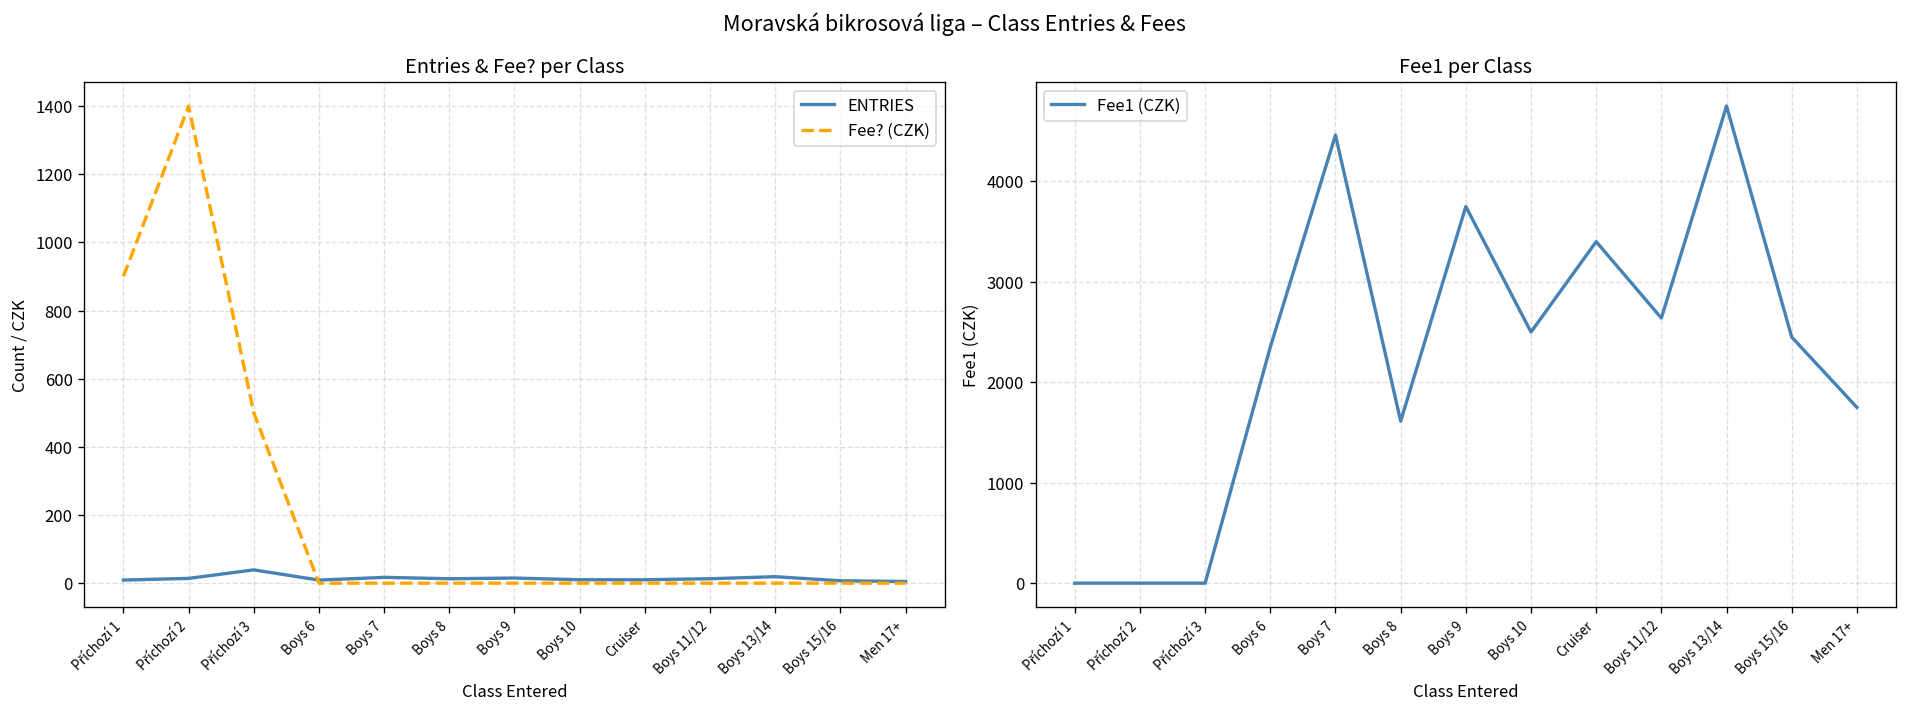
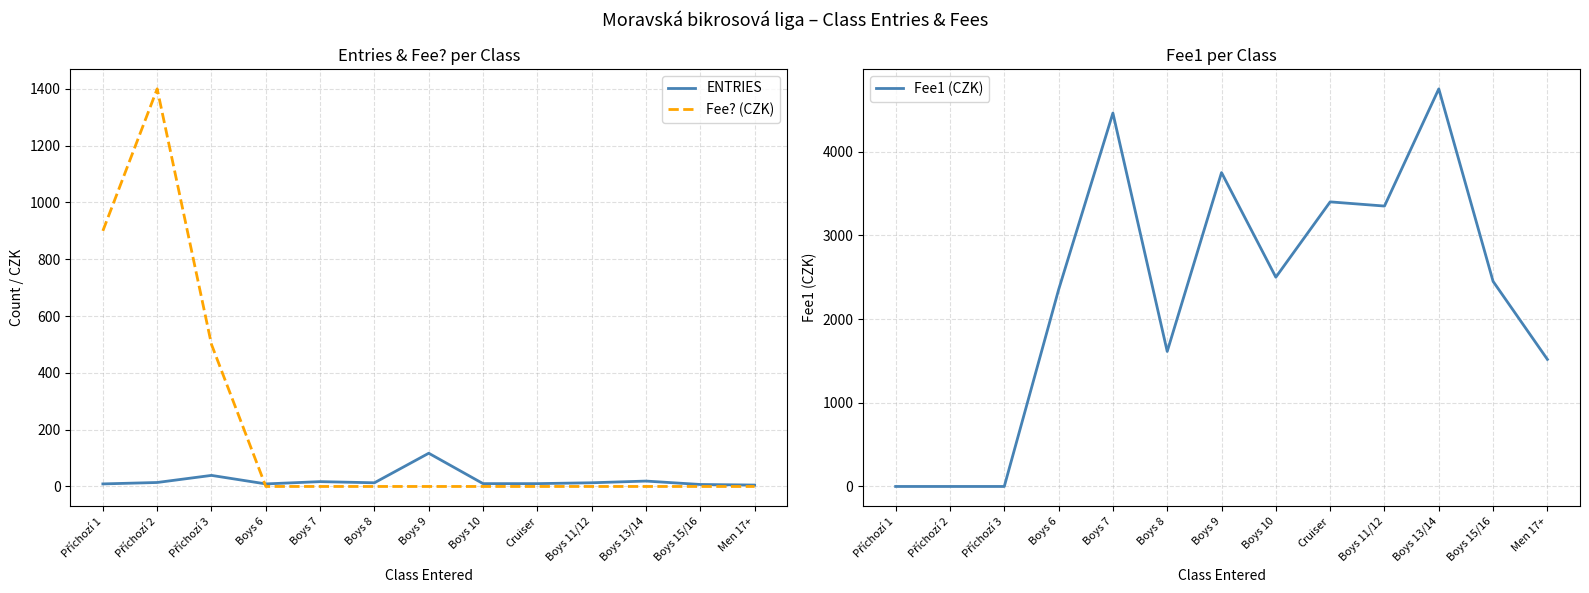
Entries & Fee? per Class, ENTRIES, Boys 9: 20 -> 120
Fee1 per Class, Boys 11/12: 2600 -> 3400
Fee1 per Class, Men 17+: 1800 -> 1500
